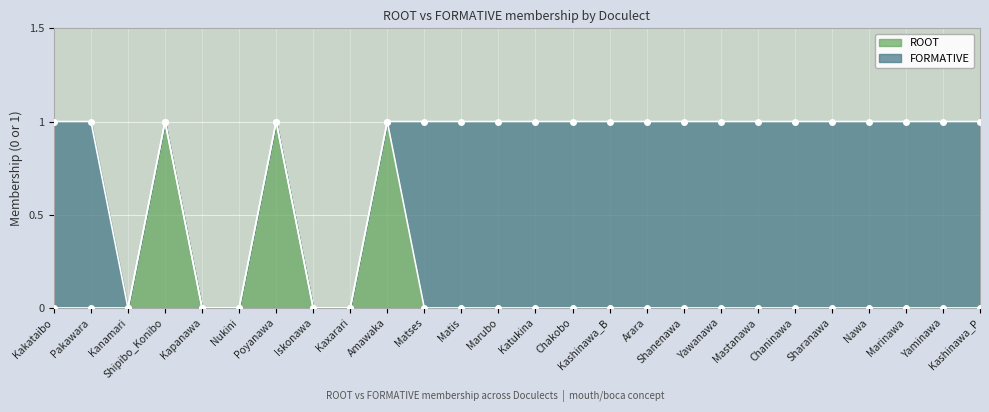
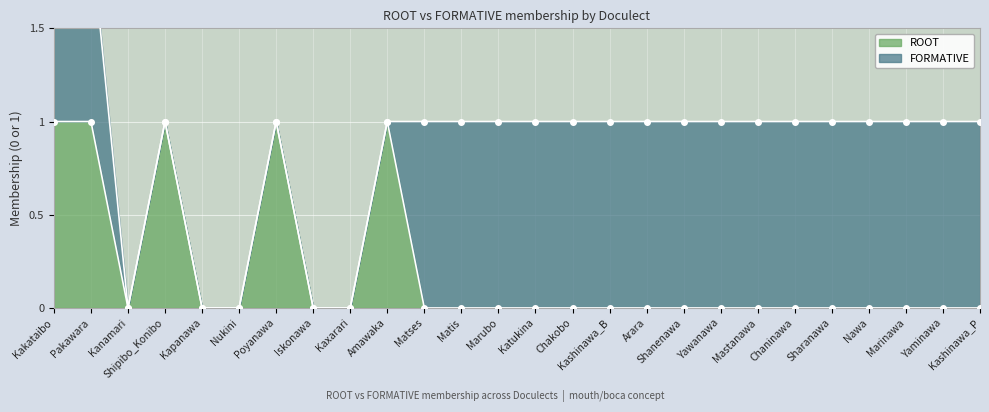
ROOT, Kakataibo: 0 -> 1
ROOT, Pakawara: 0 -> 1
